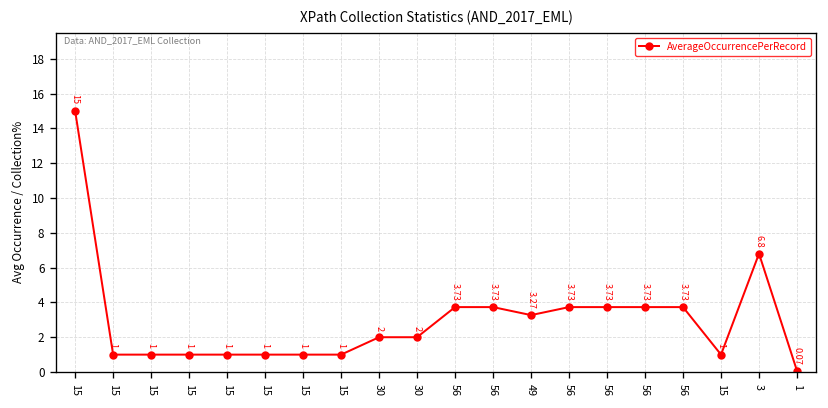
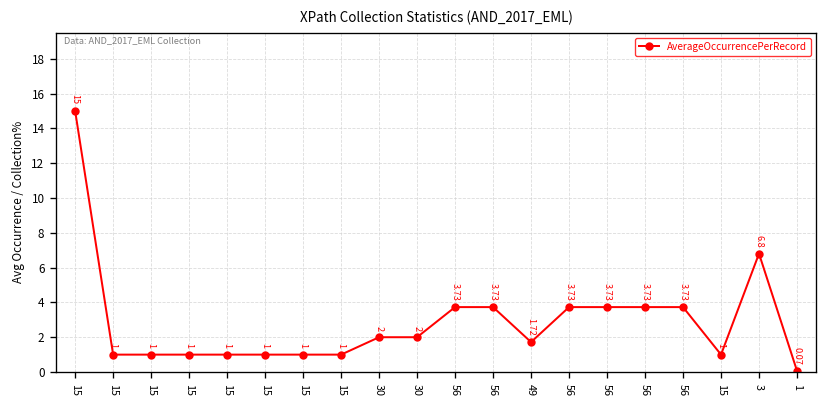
49: 3.27 -> 1.72
